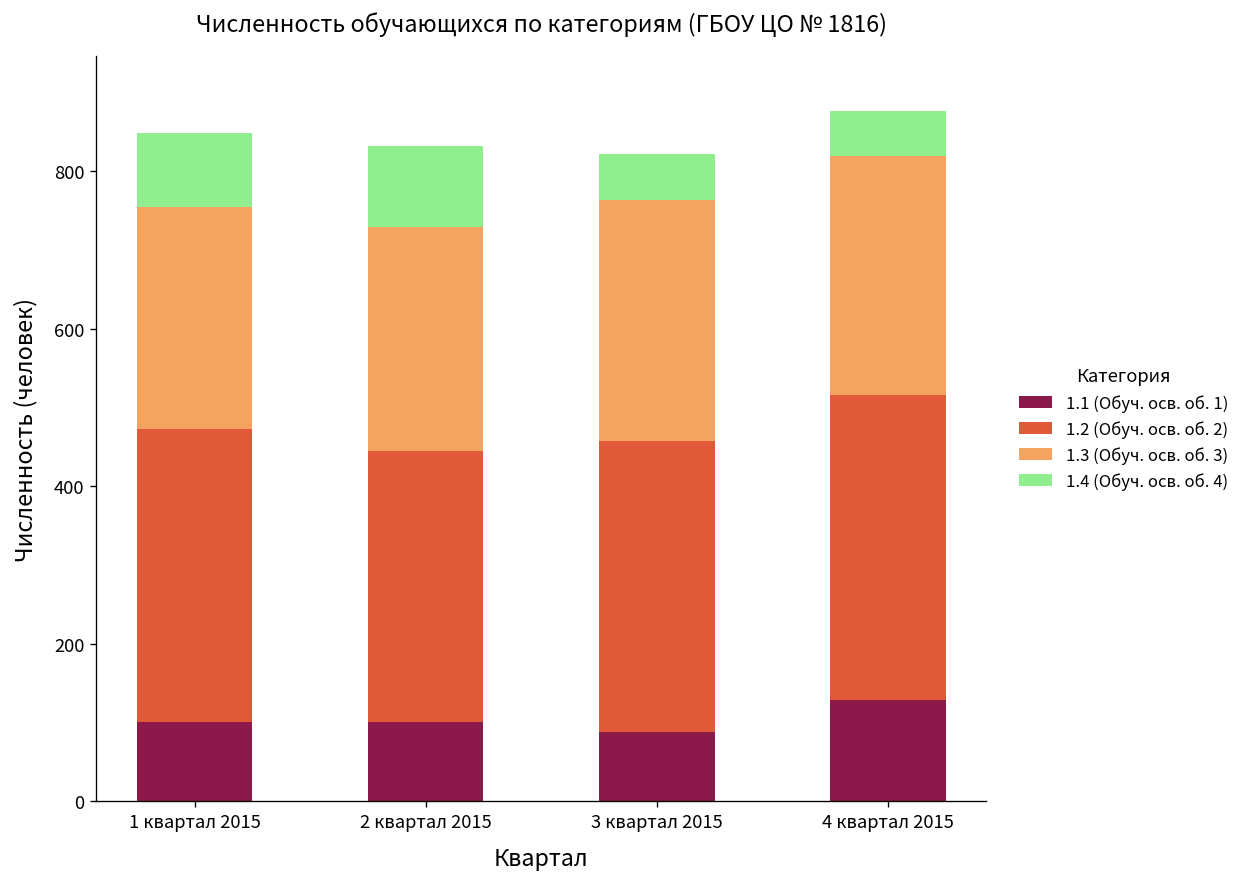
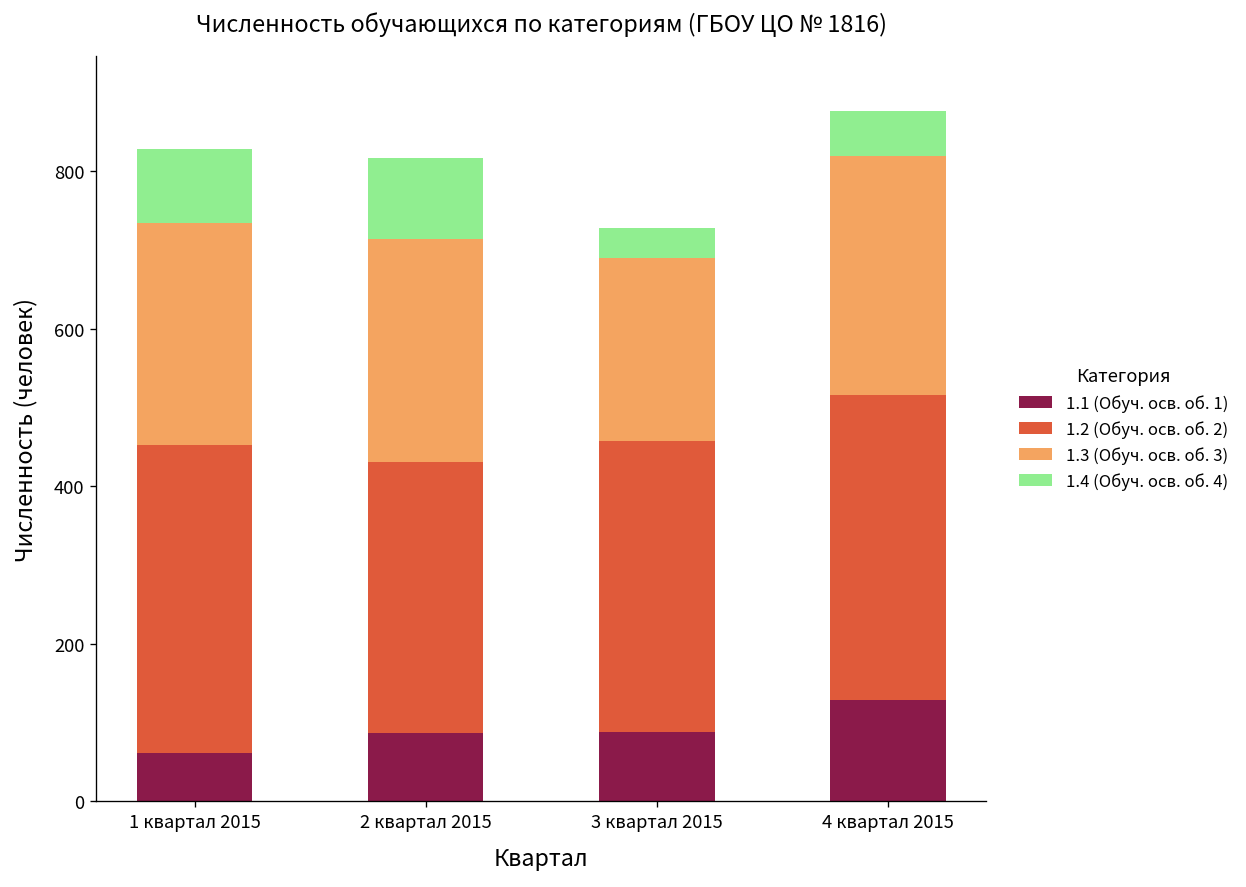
1.1 (Обуч. осв. об. 1), 1 квартал 2015: 100 -> 60
1.2 (Обуч. осв. об. 2), 1 квартал 2015: 370 -> 390
1.1 (Обуч. осв. об. 1), 2 квартал 2015: 100 -> 90
1.3 (Обуч. осв. об. 3), 3 квартал 2015: 310 -> 230
1.4 (Обуч. осв. об. 4), 3 квартал 2015: 60 -> 40
